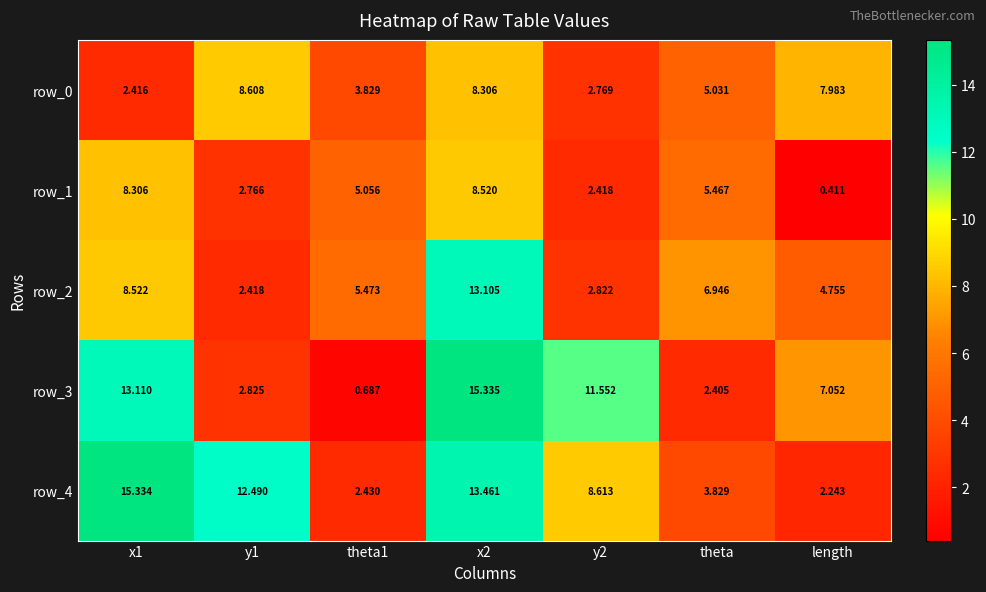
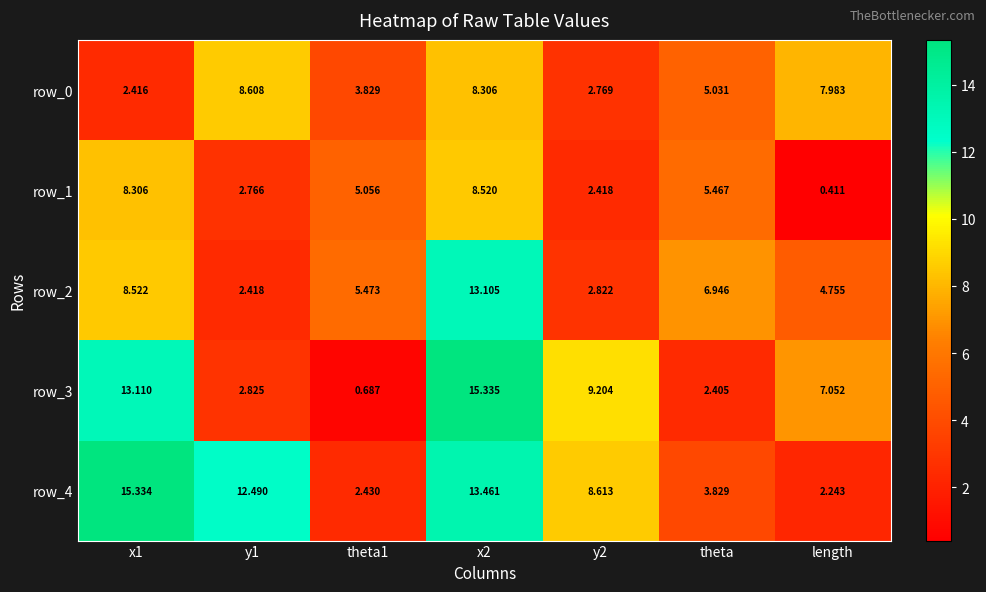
row_3, y2: 11.552 -> 9.204
